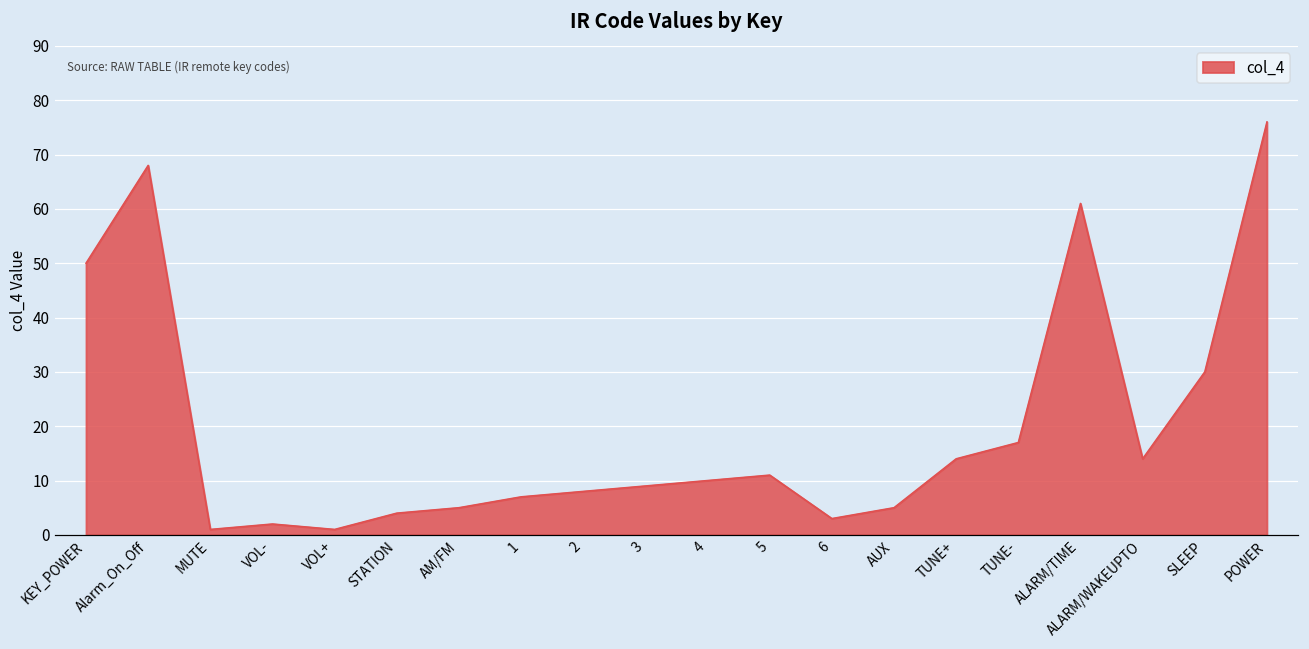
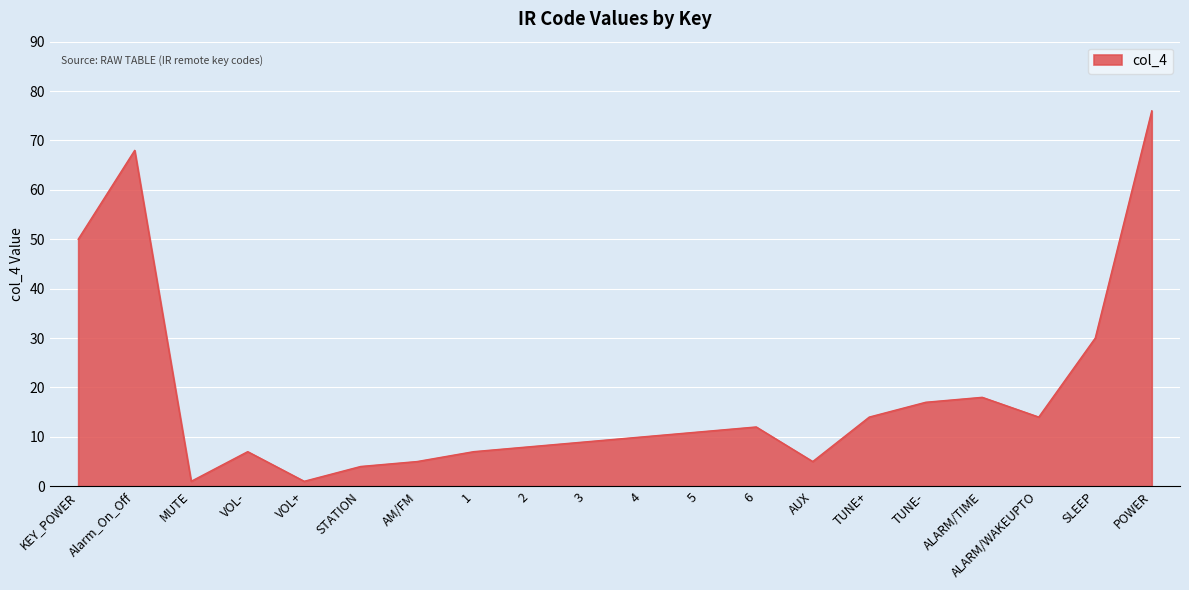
VOL-: 2 -> 7
6: 3 -> 12
ALARM/TIME: 61 -> 18
